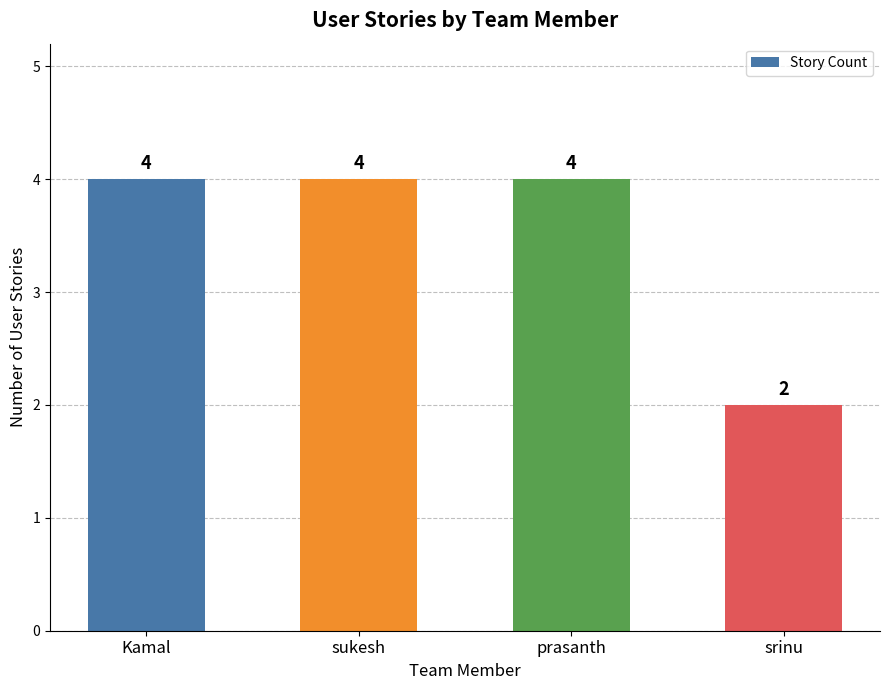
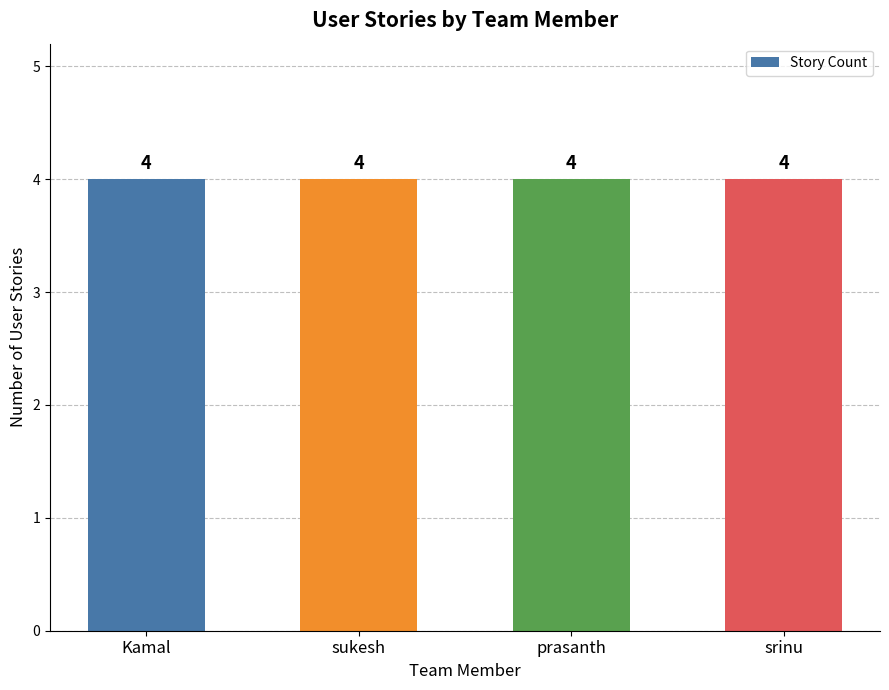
srinu: 2 -> 4
